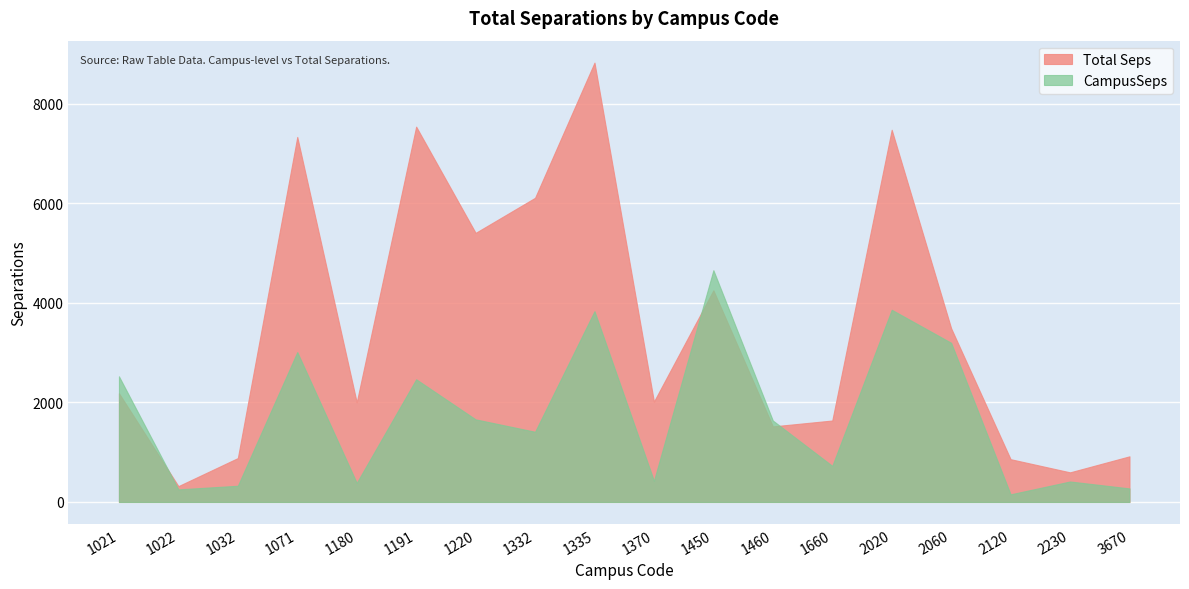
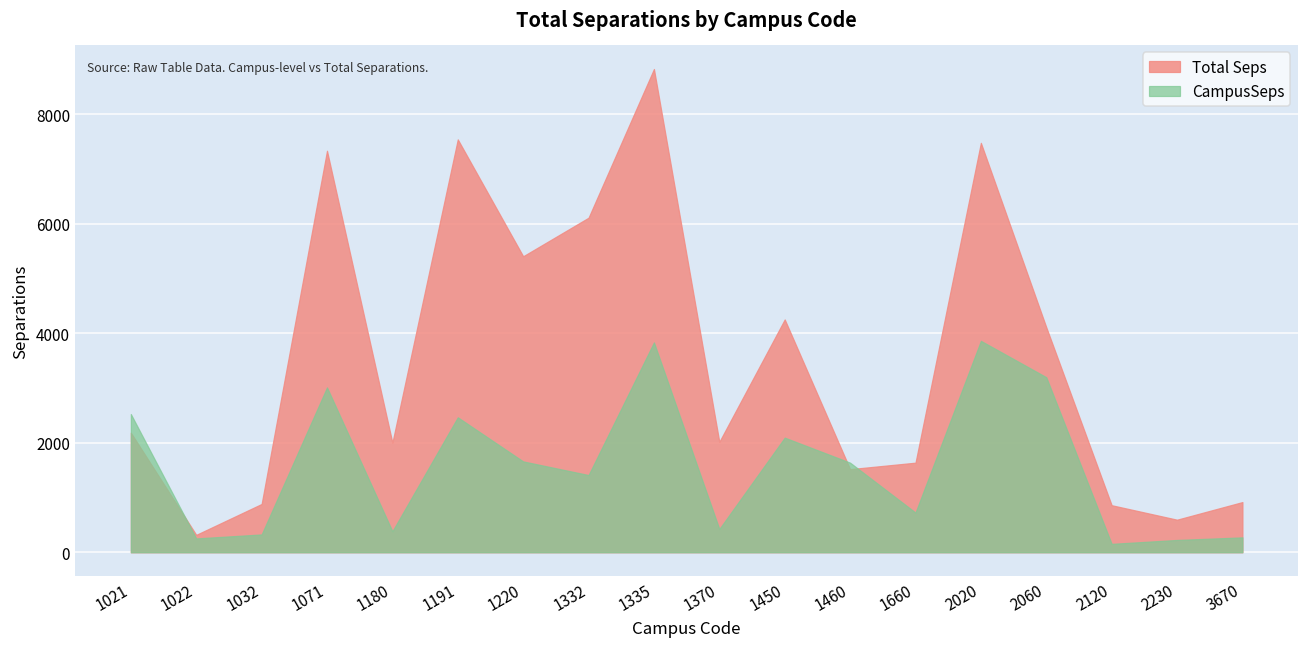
CampusSeps, 1450: 4700 -> 2100
Total Seps, 2060: 3500 -> 4100
CampusSeps, 2230: 400 -> 200
